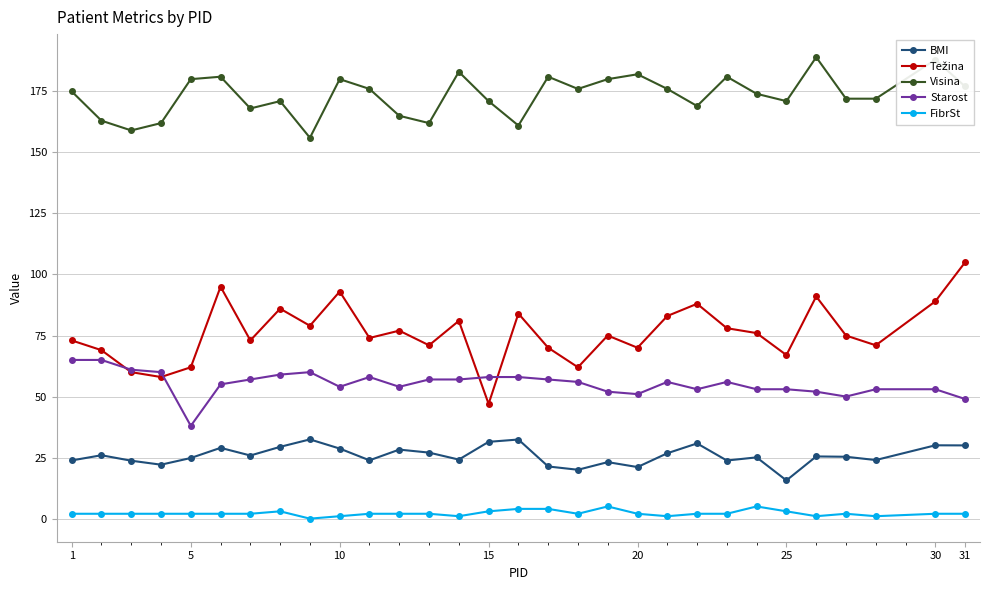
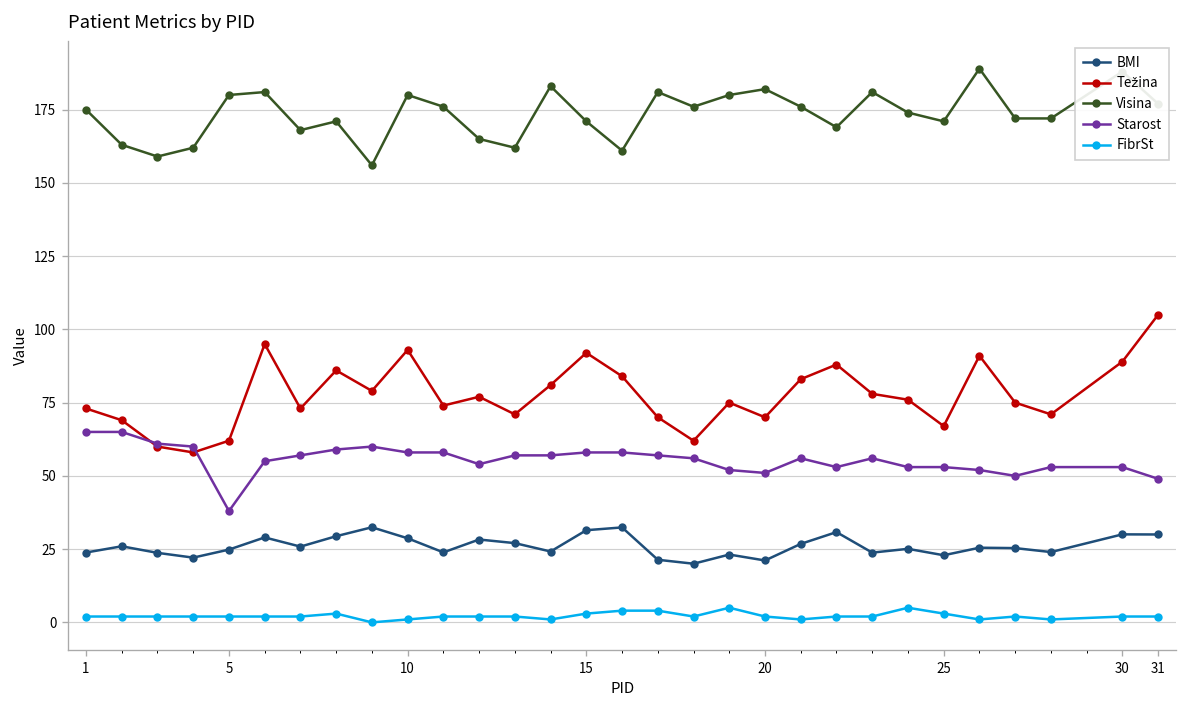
Starost, 10: 54 -> 58
Težina, 15: 47 -> 92
BMI, 25: 16 -> 23
